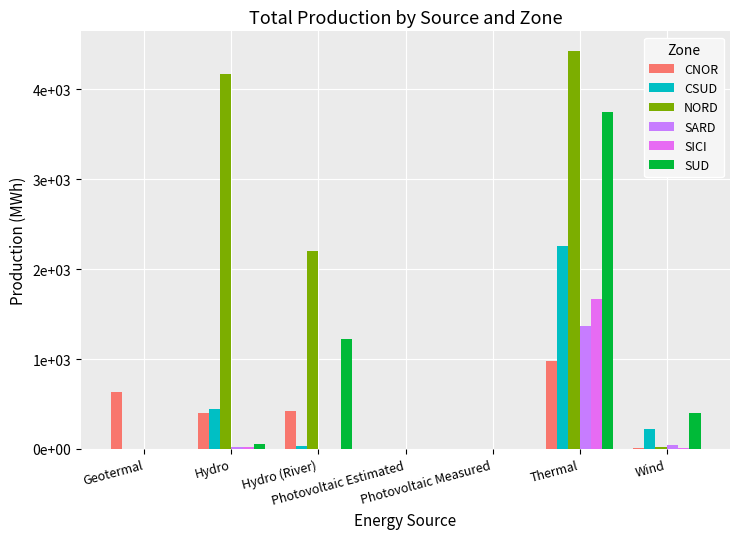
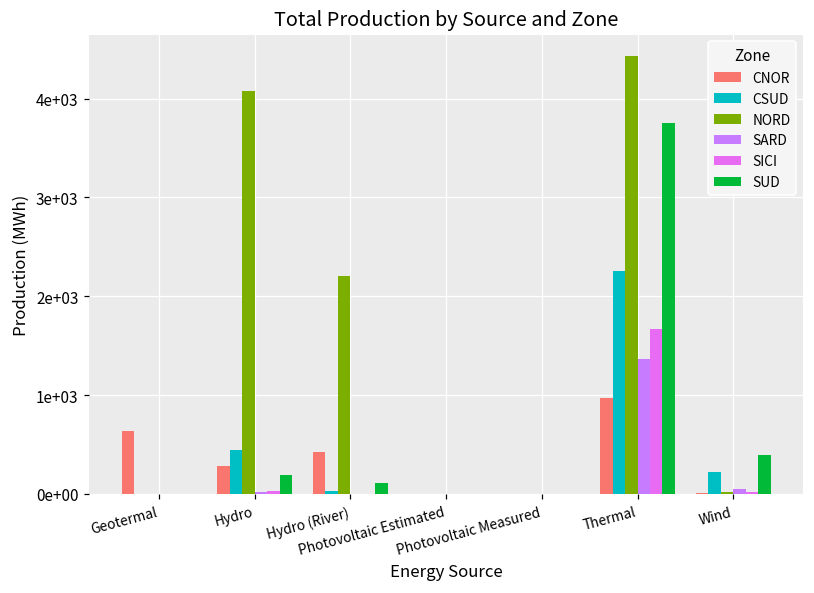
CNOR, Hydro: 400 -> 300
NORD, Hydro: 4200 -> 4100
SUD, Hydro: 100 -> 200
SUD, Hydro (River): 1200 -> 100
